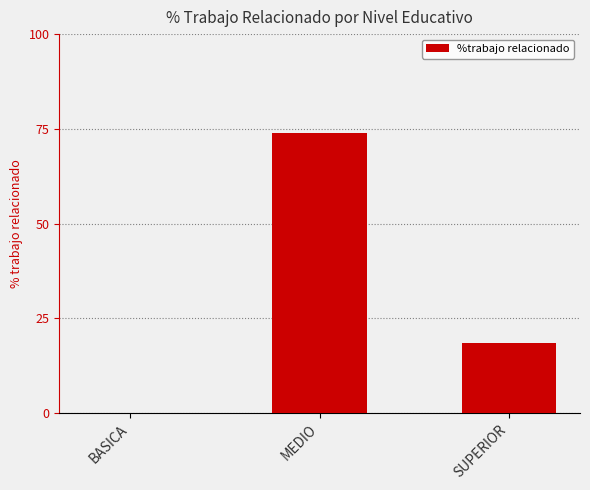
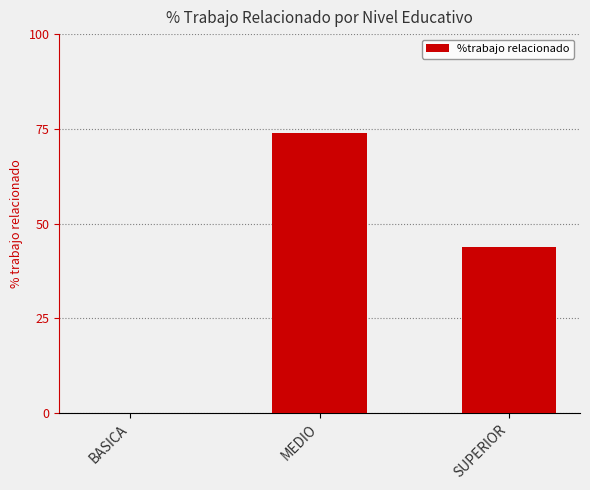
SUPERIOR: 18 -> 44
